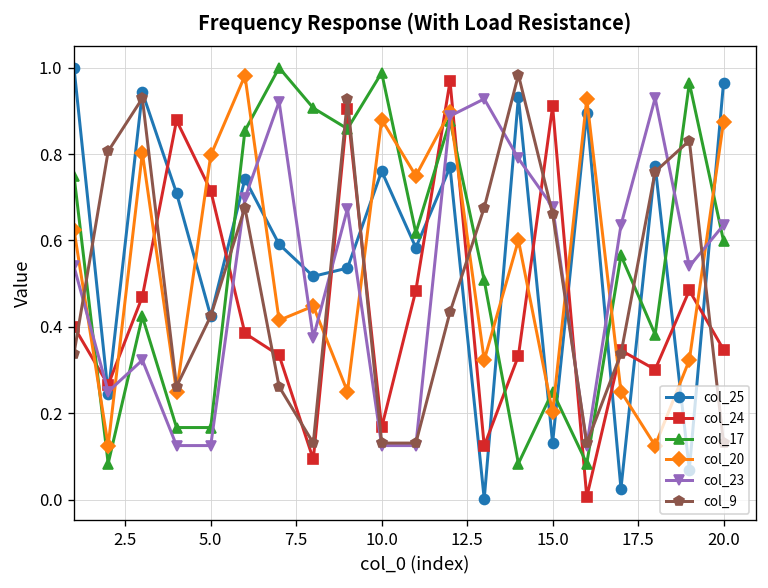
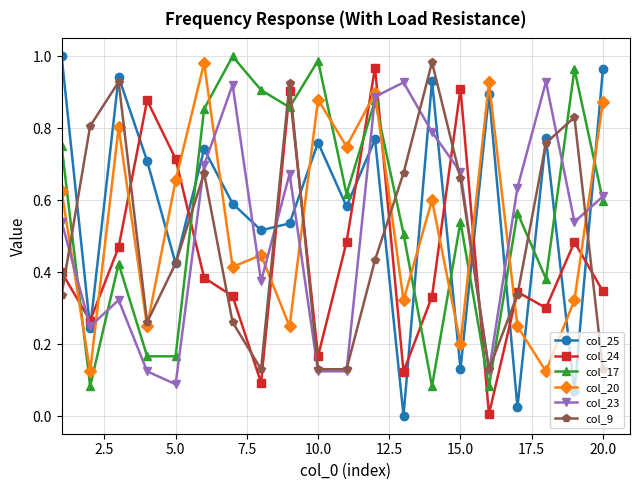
col_20, 5.0: 0.80 -> 0.66
col_23, 5.0: 0.12 -> 0.09
col_17, 15.0: 0.25 -> 0.54
col_23, 20.0: 0.64 -> 0.61
